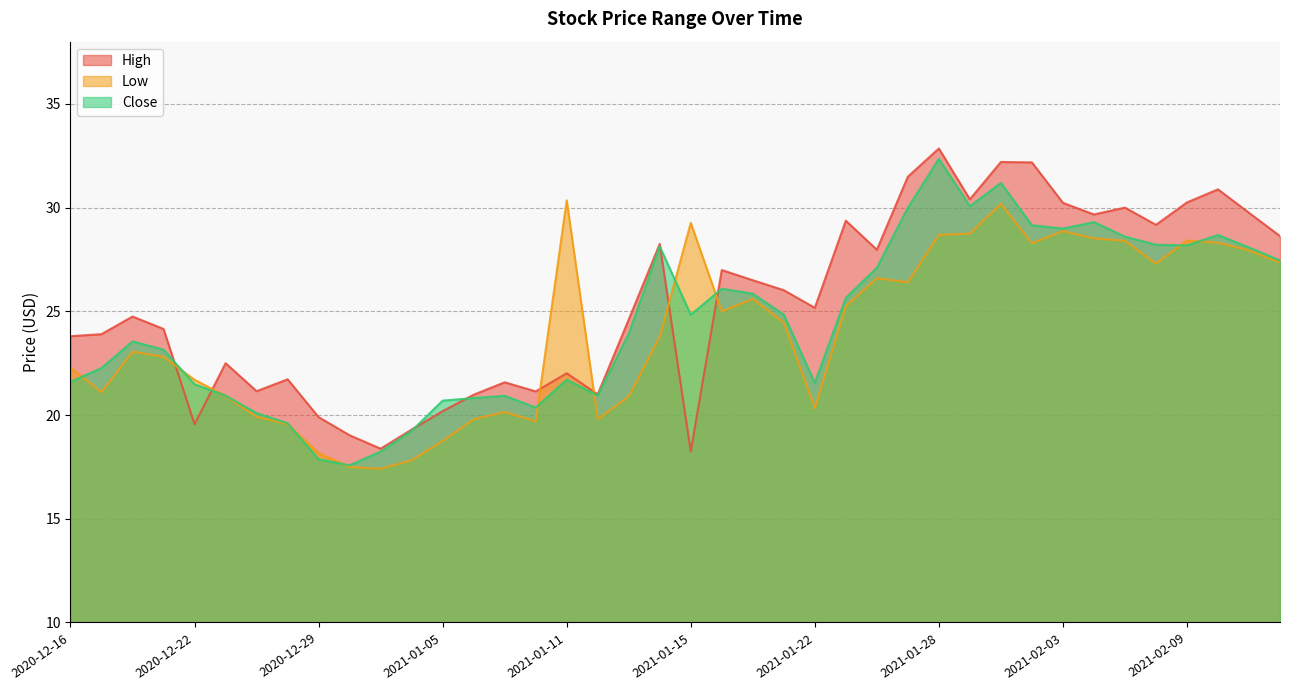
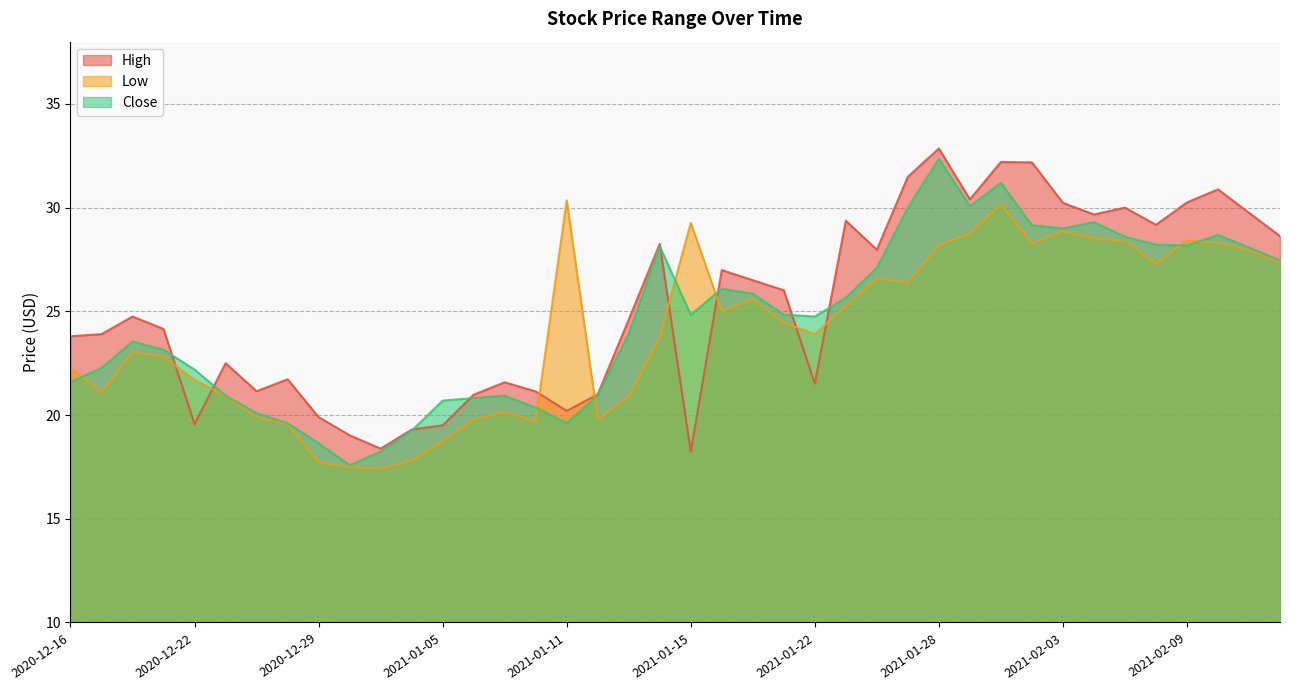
Close, 2020-12-22: 21.5 -> 22.2
Low, 2020-12-29: 18.2 -> 17.7
Close, 2020-12-29: 17.9 -> 18.6
High, 2021-01-05: 20.2 -> 19.5
High, 2021-01-11: 22.0 -> 20.2
Close, 2021-01-11: 21.7 -> 19.6
High, 2021-01-22: 25.2 -> 21.5
Low, 2021-01-22: 20.3 -> 23.9
Close, 2021-01-22: 21.6 -> 24.8
Low, 2021-01-28: 28.7 -> 28.2
